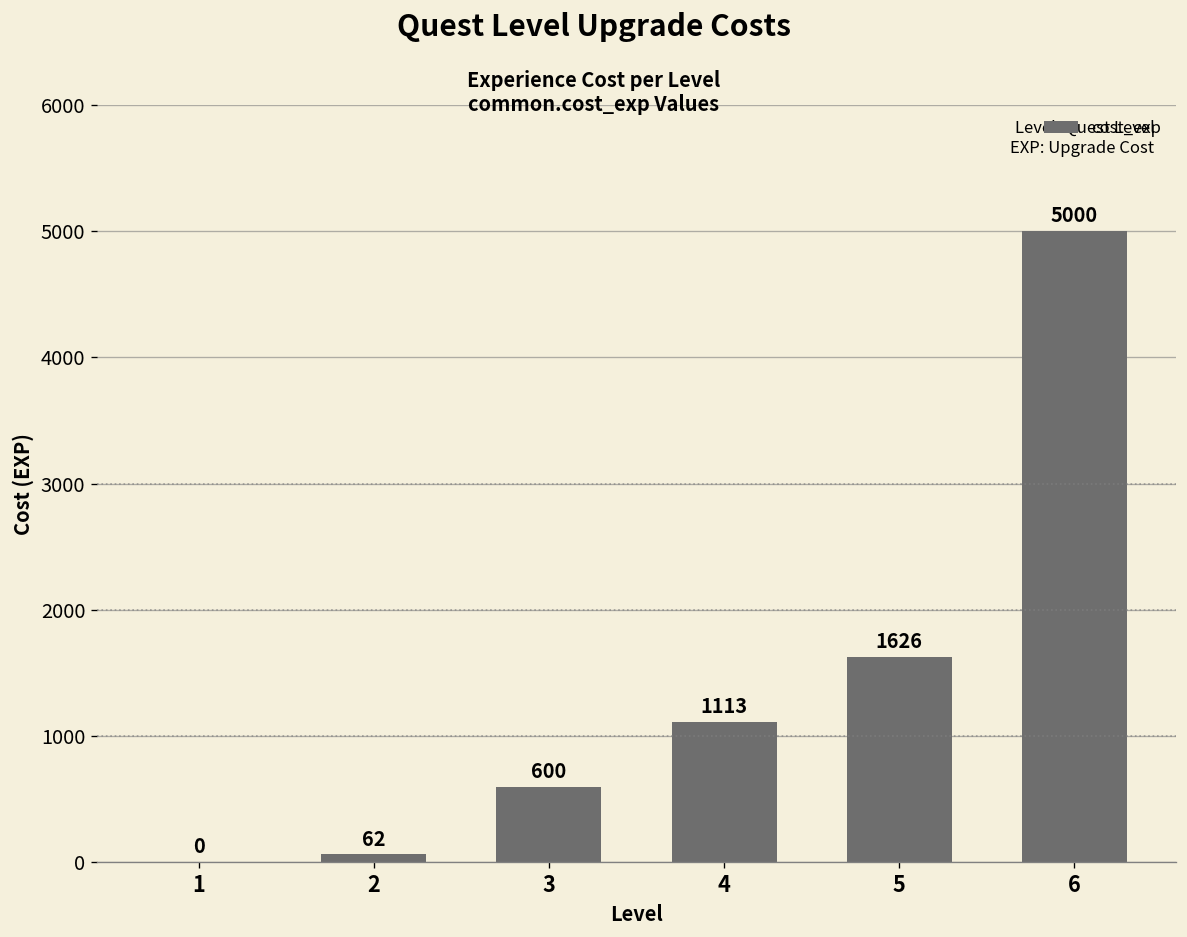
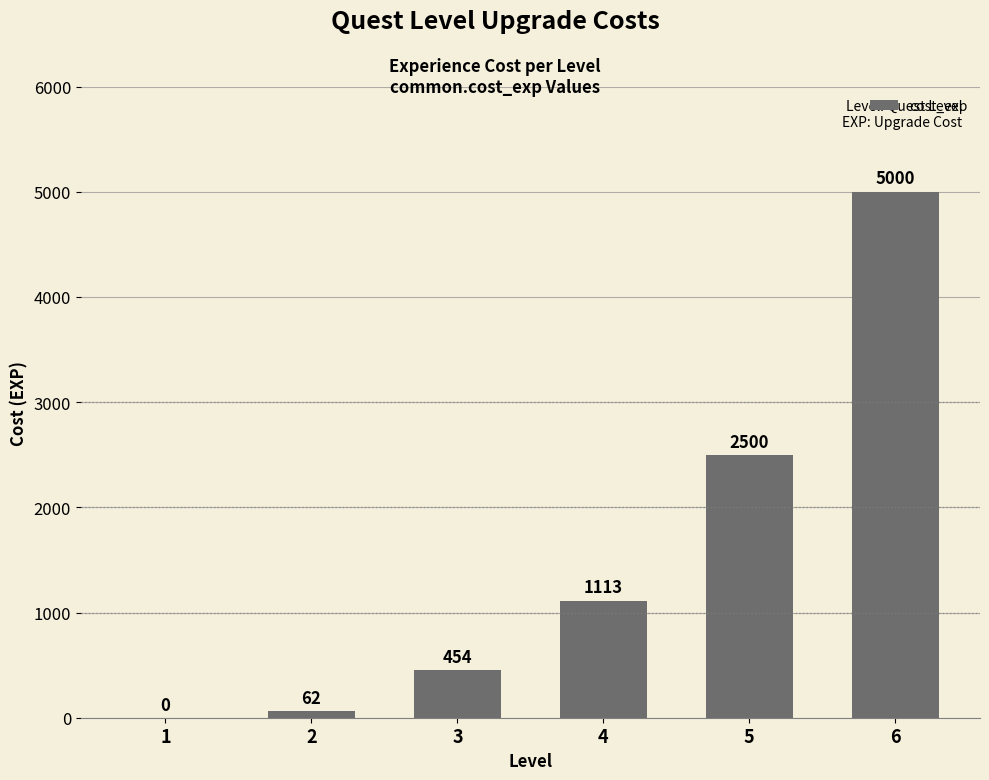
3: 600 -> 454
5: 1626 -> 2500
